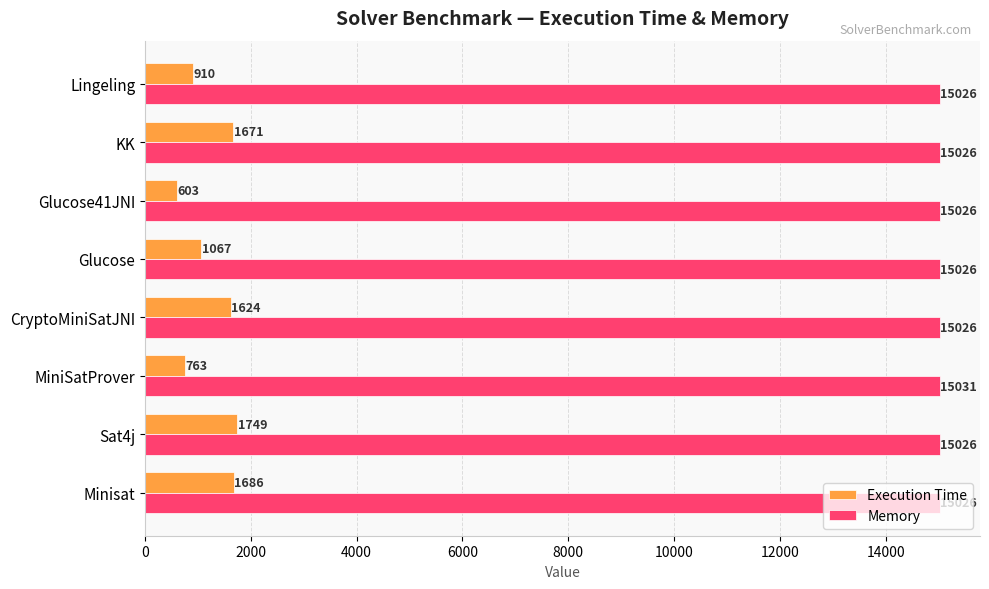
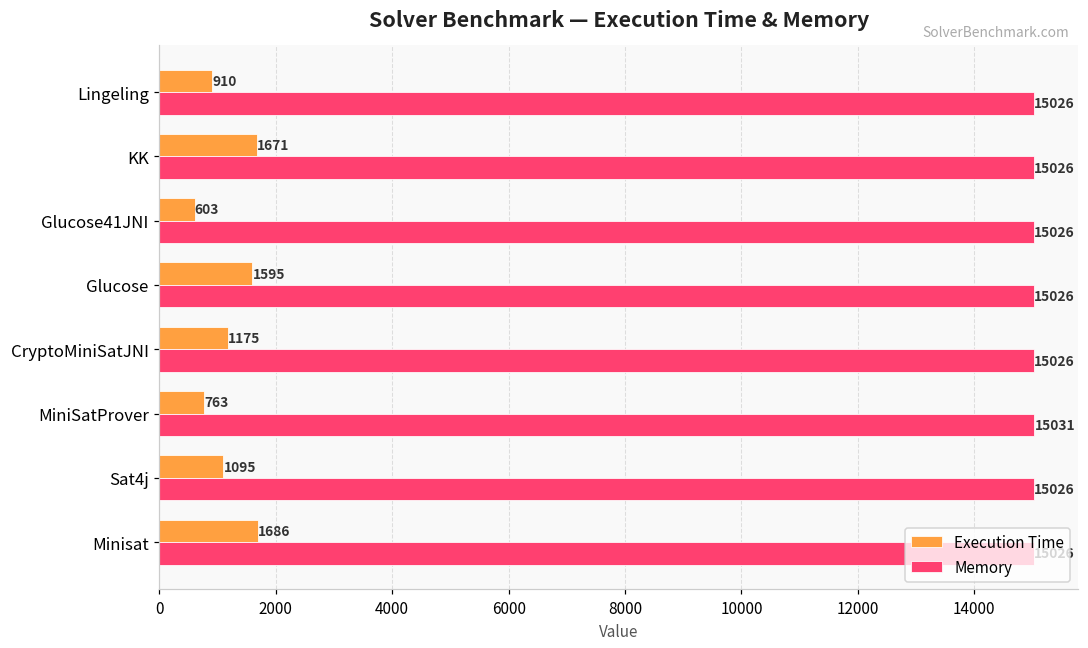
Execution Time, Glucose: 1067 -> 1595
Execution Time, CryptoMiniSatJNI: 1624 -> 1175
Execution Time, Sat4j: 1749 -> 1095
